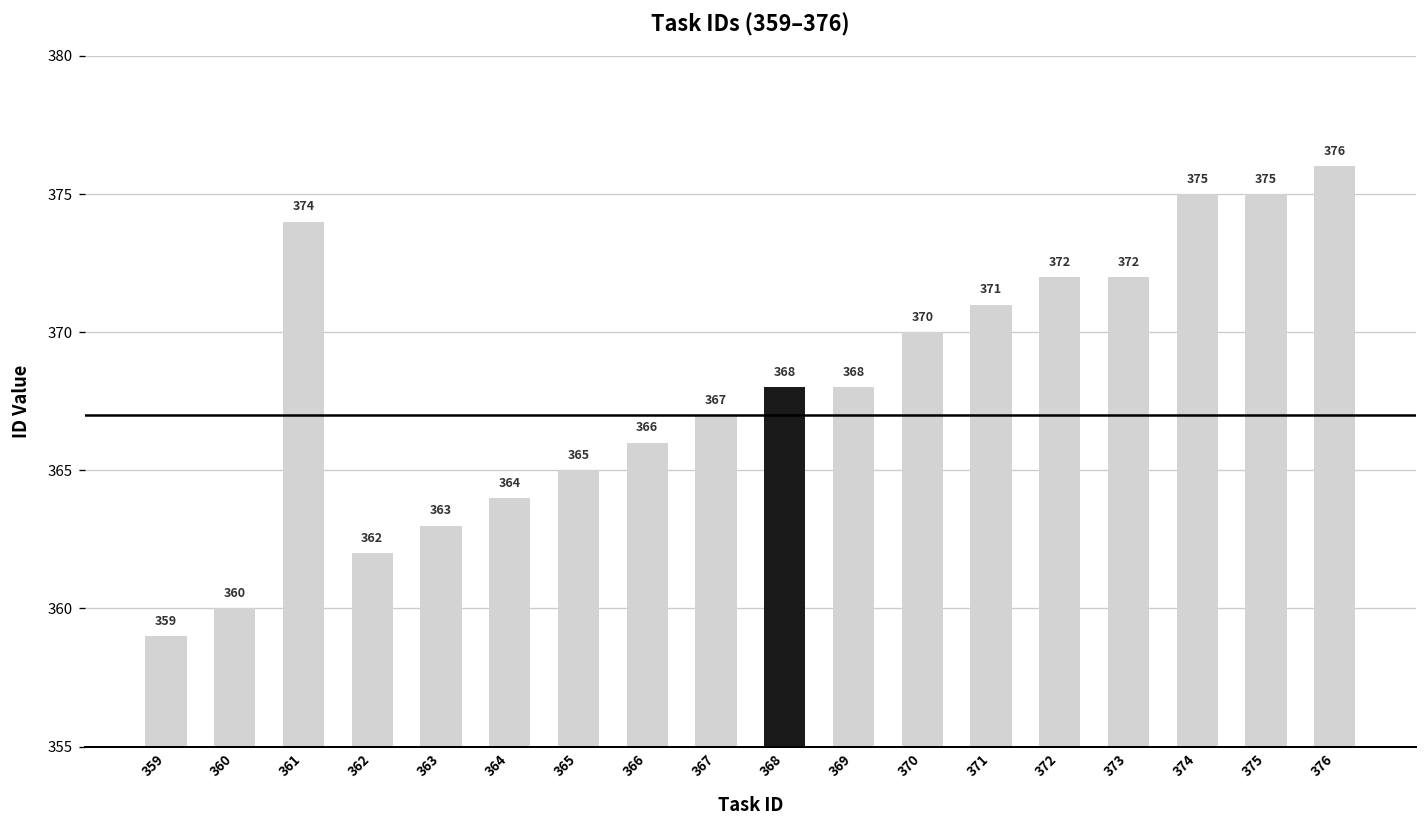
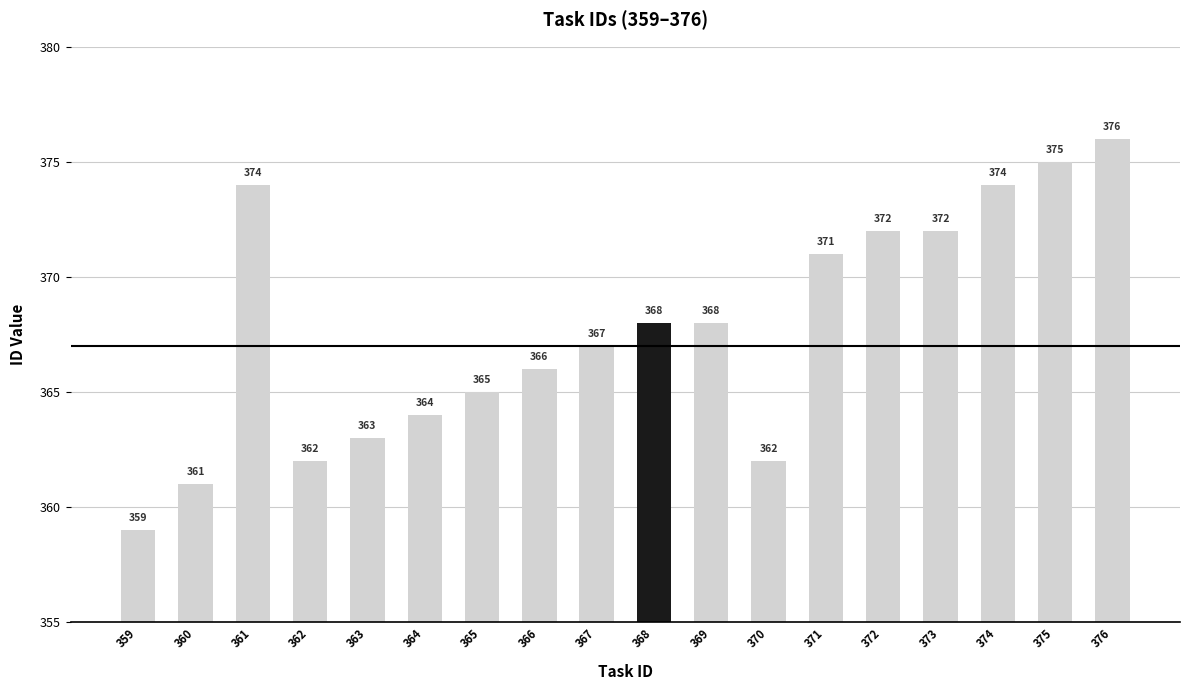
360: 360 -> 361
370: 370 -> 362
374: 375 -> 374
